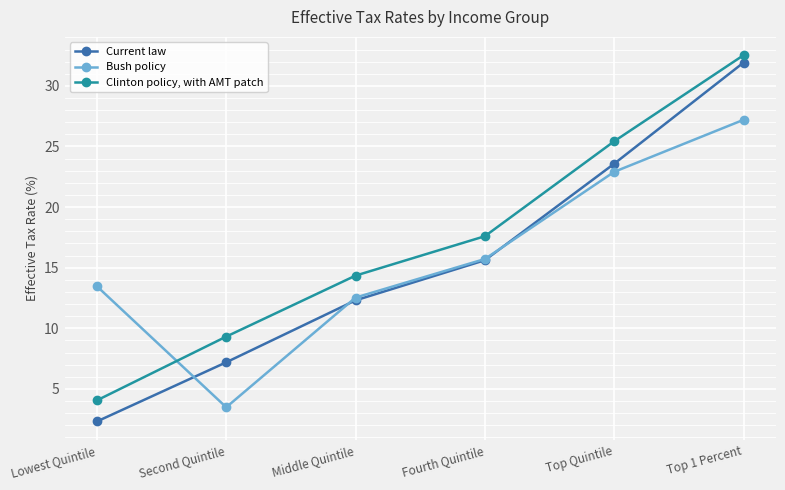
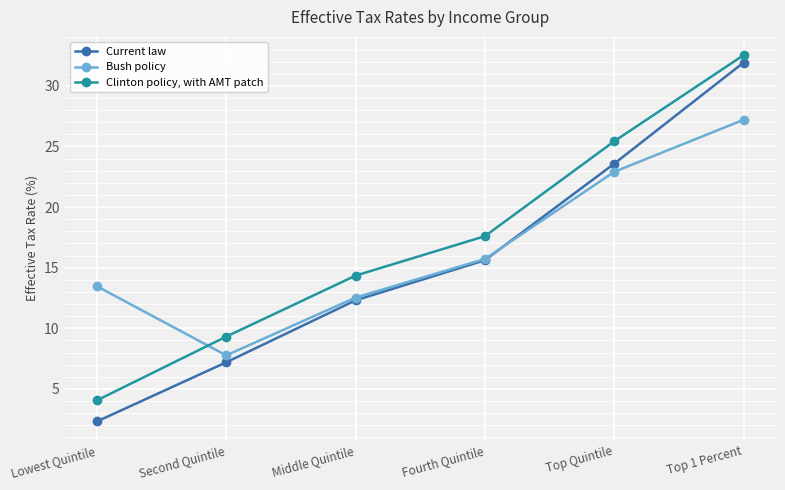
Bush policy, Second Quintile: 3.5 -> 7.8
